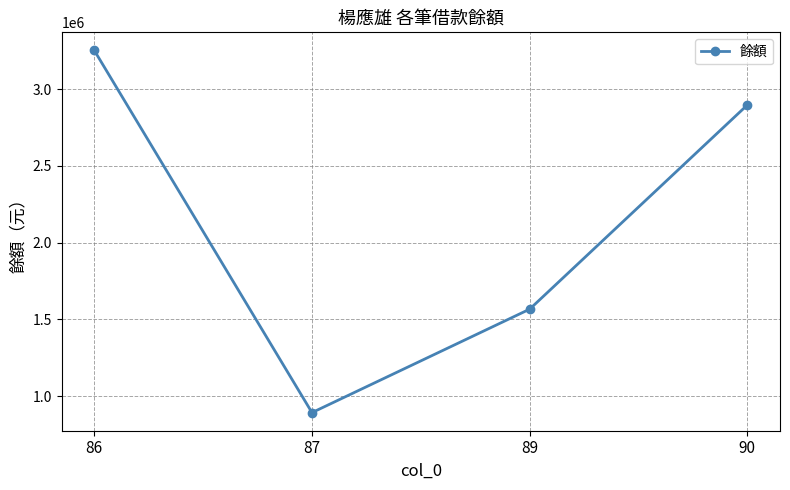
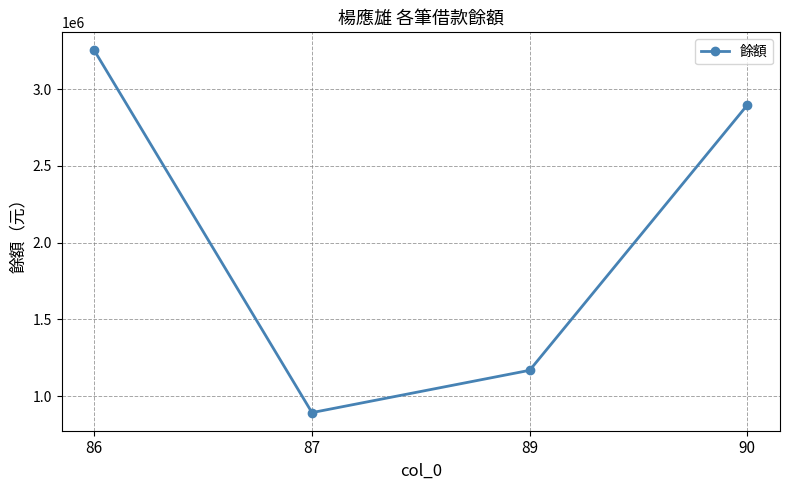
89: 1570000 -> 1170000
